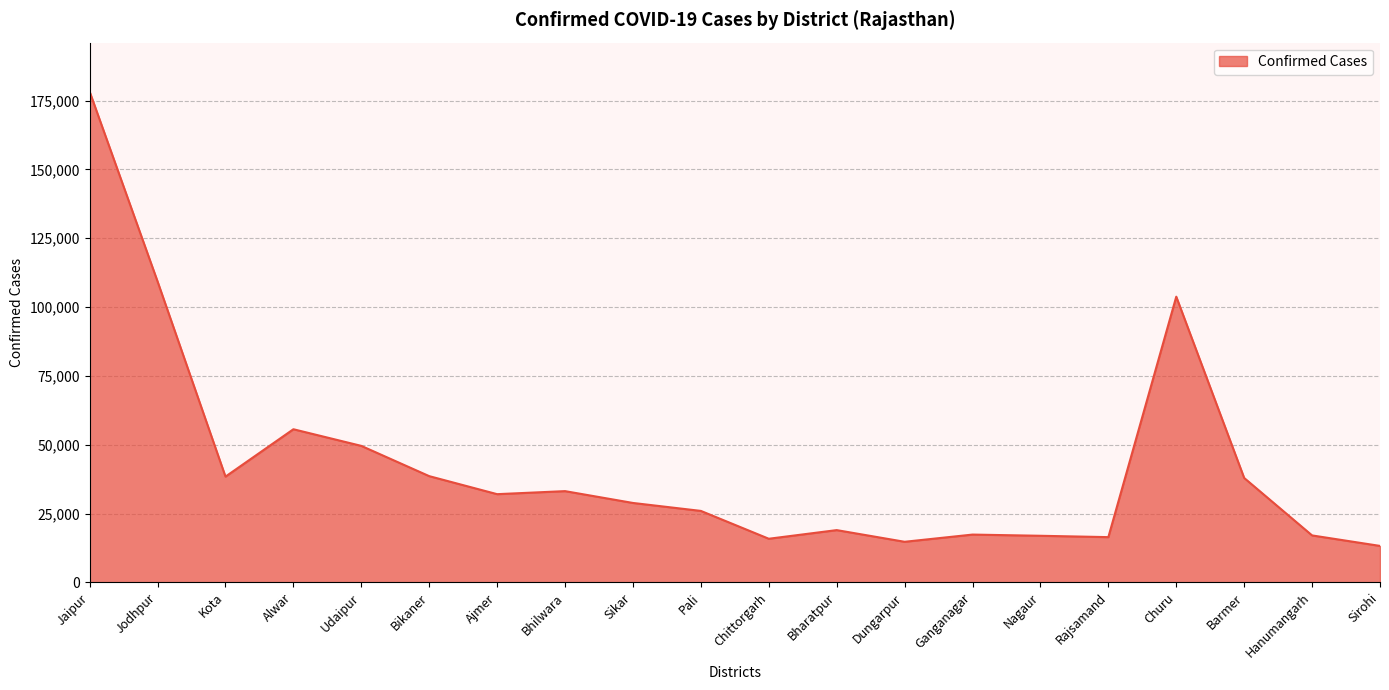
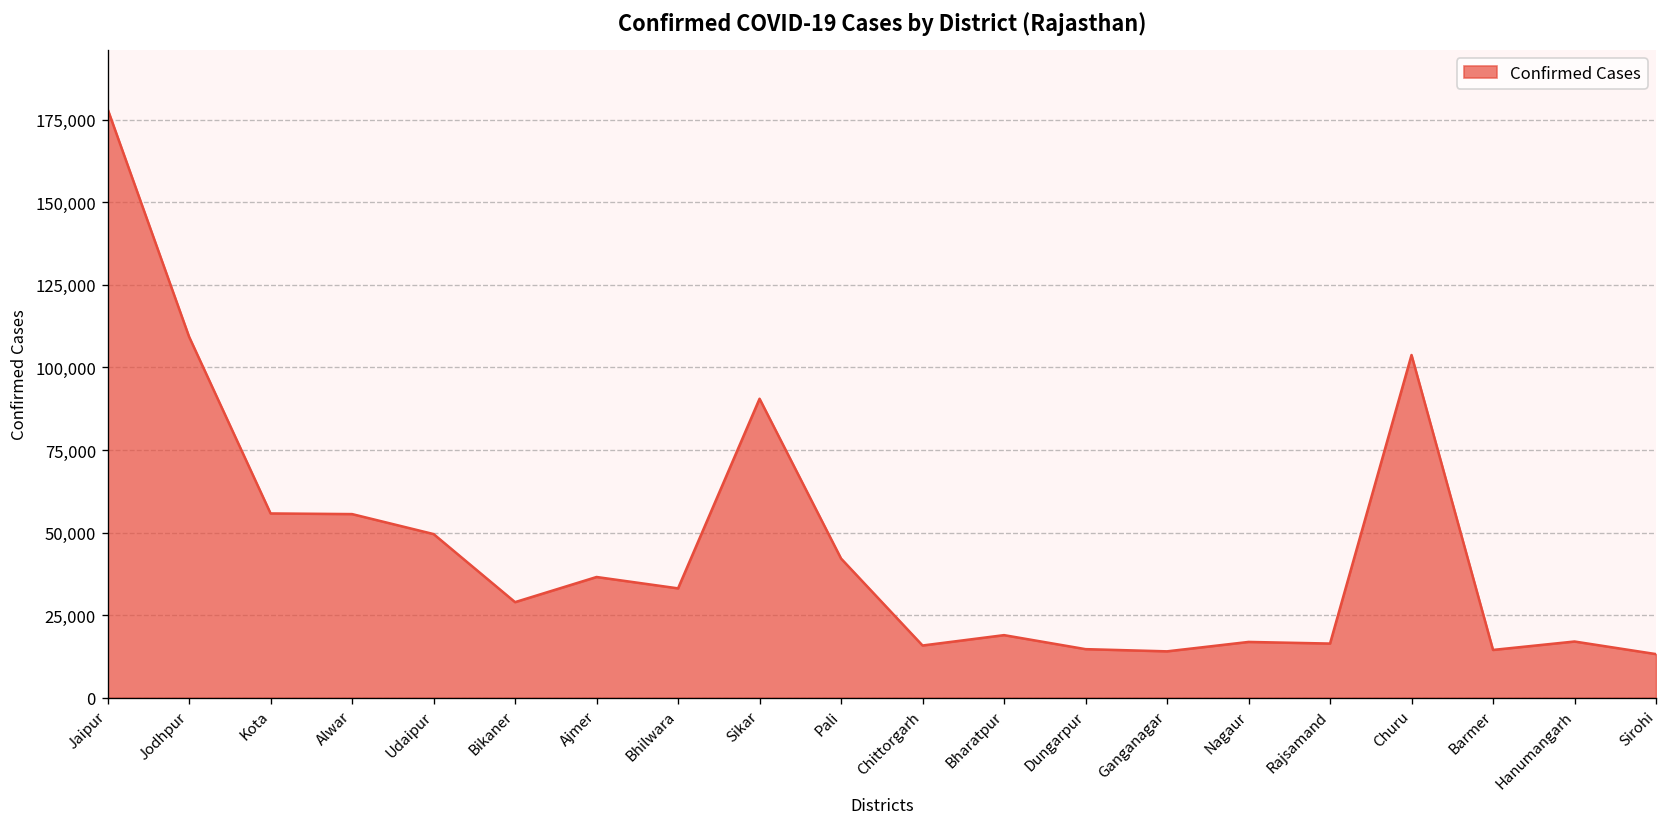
Kota: 38,000 -> 56,000
Bikaner: 39,000 -> 29,000
Ajmer: 32,000 -> 37,000
Sikar: 29,000 -> 91,000
Pali: 26,000 -> 42,000
Ganganagar: 17,000 -> 14,000
Barmer: 38,000 -> 14,000
